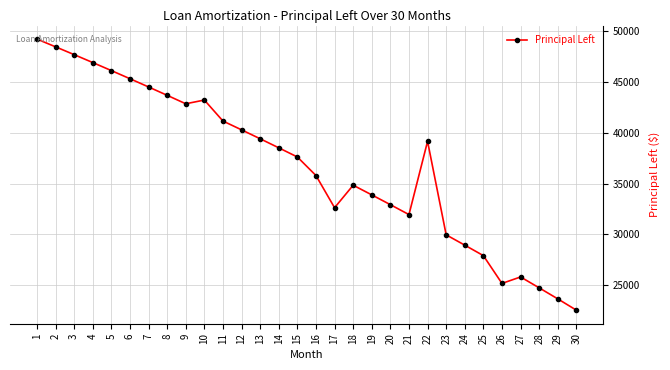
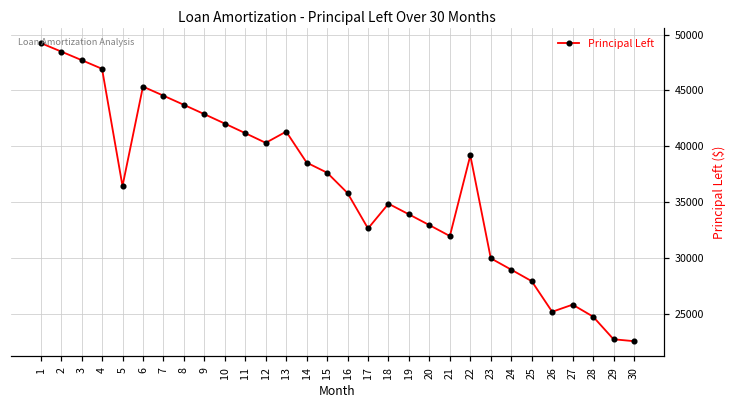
5: 46100 -> 36400
10: 43200 -> 42000
13: 39400 -> 41300
29: 23600 -> 22700
